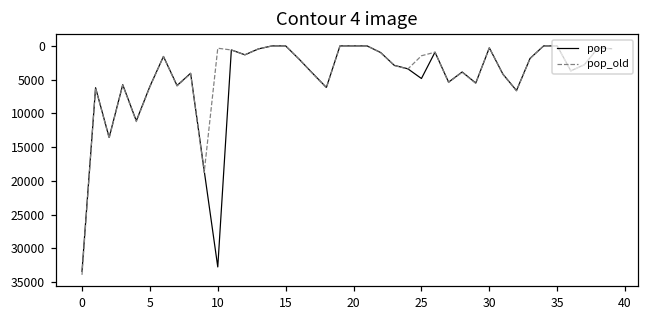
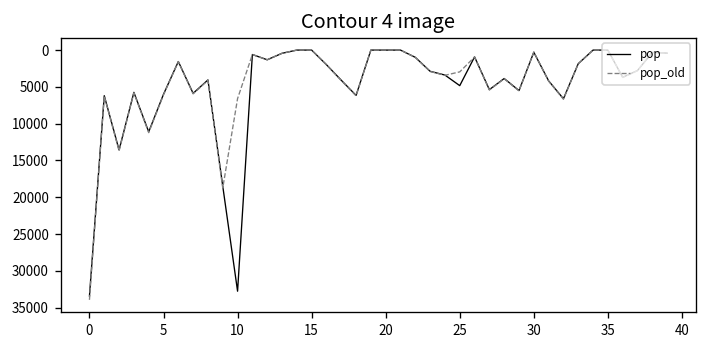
pop_old, 10: 0 -> 7000
pop_old, 25: 1000 -> 3000
